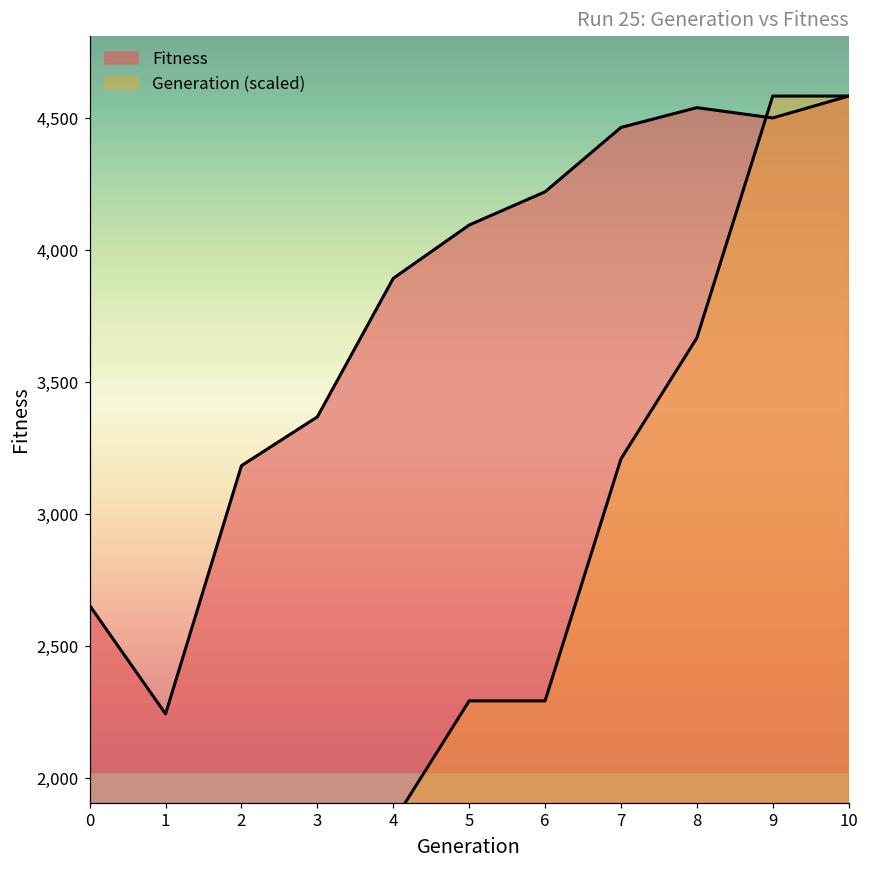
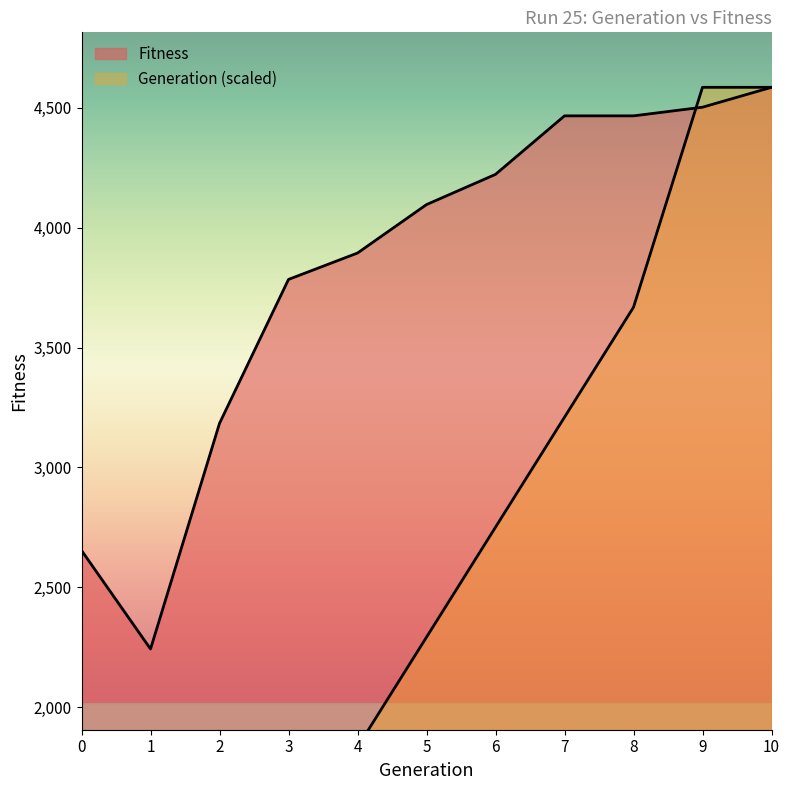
Fitness, 3: 3,370 -> 3,780
Generation (scaled), 6: 2,290 -> 2,750
Fitness, 8: 4,540 -> 4,470
